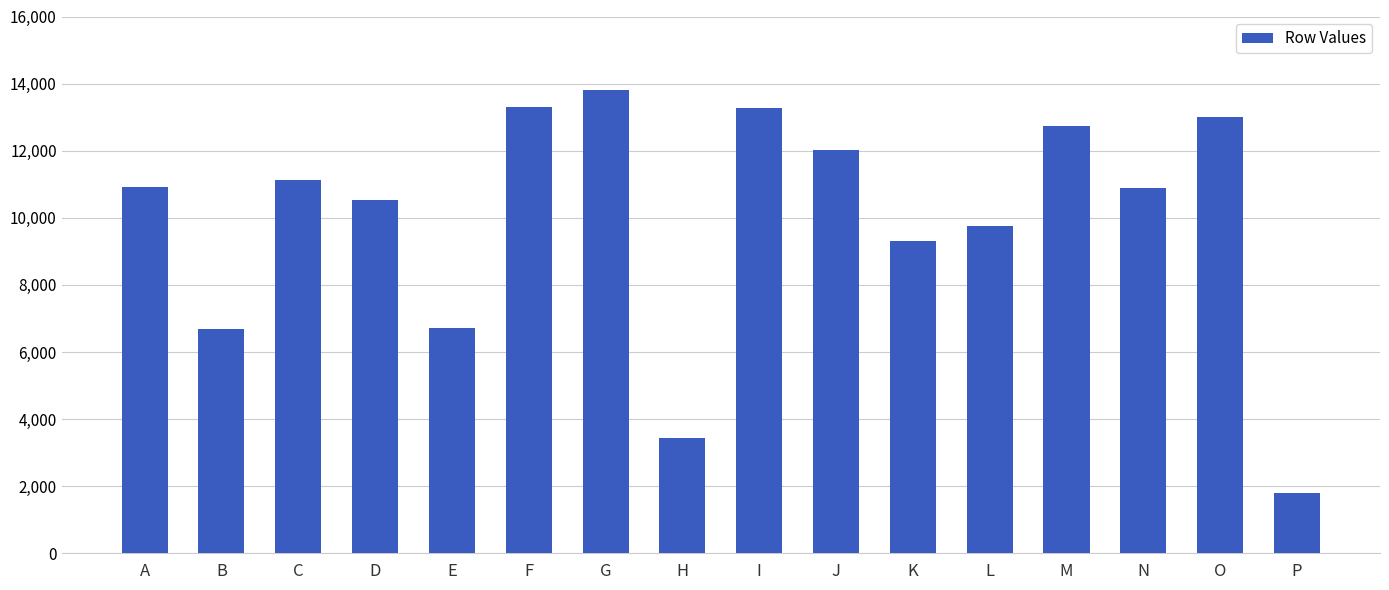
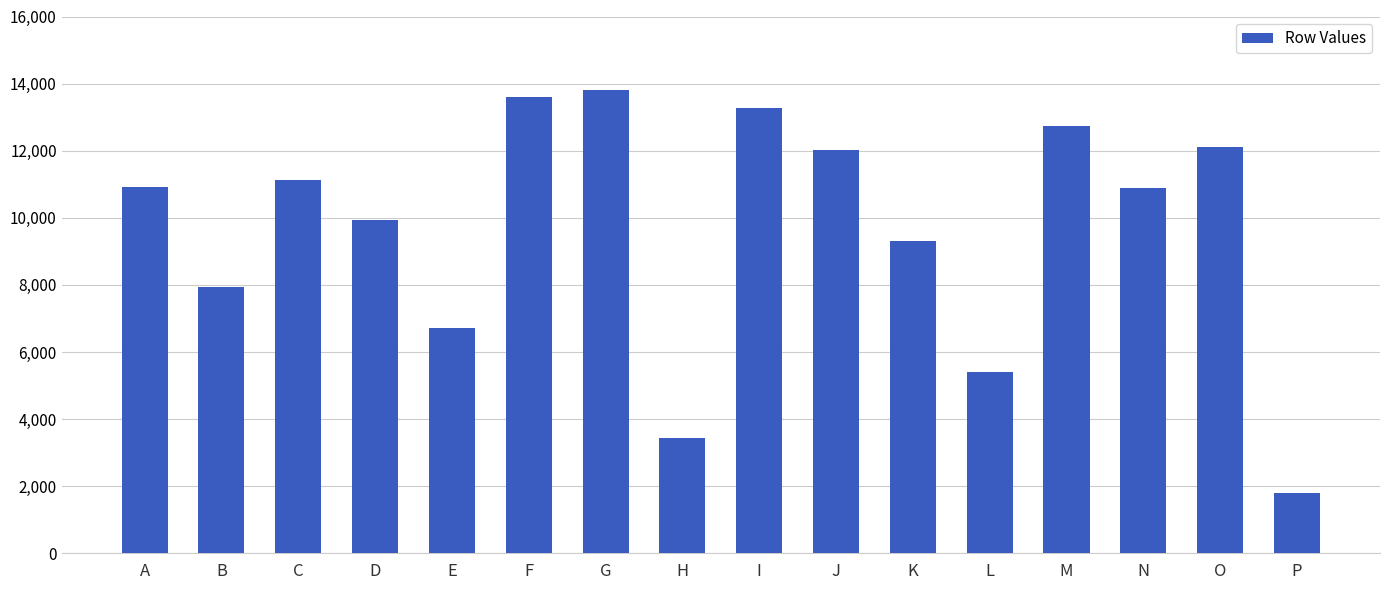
B: 6,700 -> 7,900
D: 10,500 -> 9,900
F: 13,300 -> 13,600
L: 9,700 -> 5,400
O: 13,000 -> 12,100
